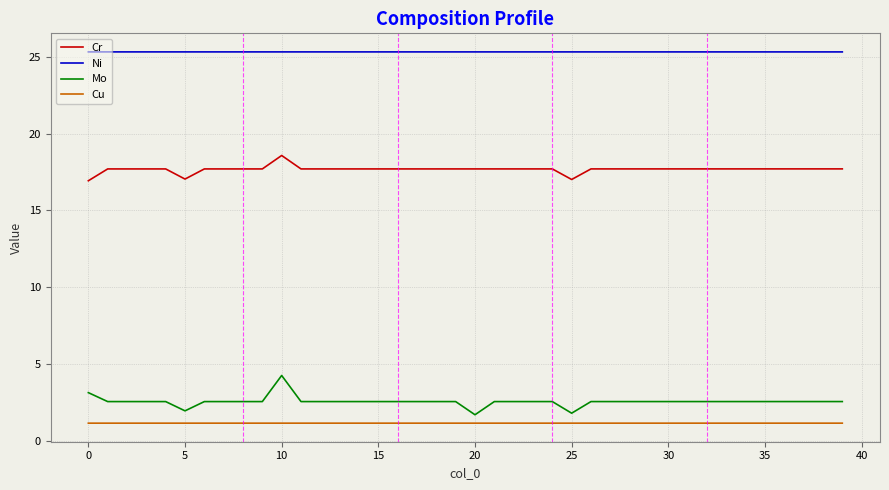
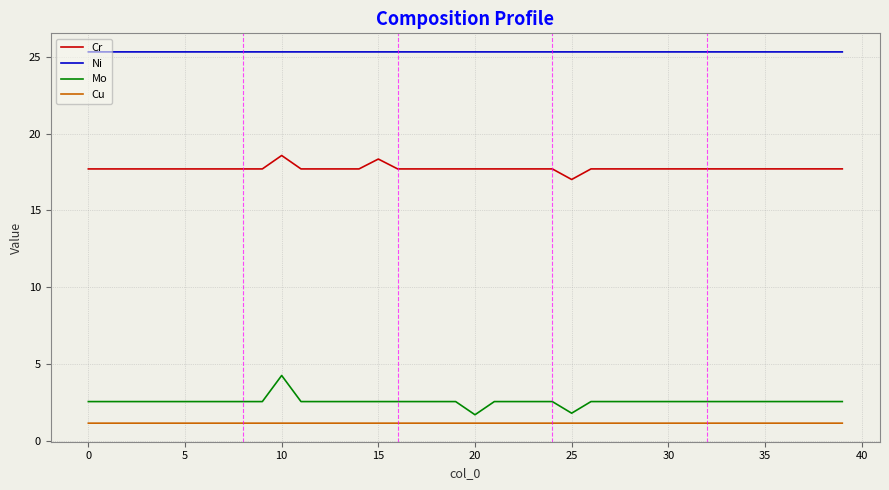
Cr, 0: 16.9 -> 17.7
Mo, 0: 3.1 -> 2.6
Cr, 5: 17.0 -> 17.7
Mo, 5: 2.0 -> 2.6
Cr, 15: 17.7 -> 18.3
